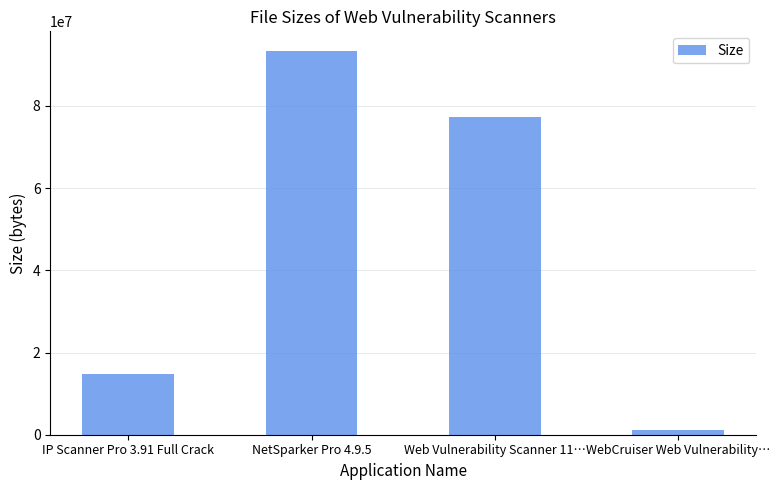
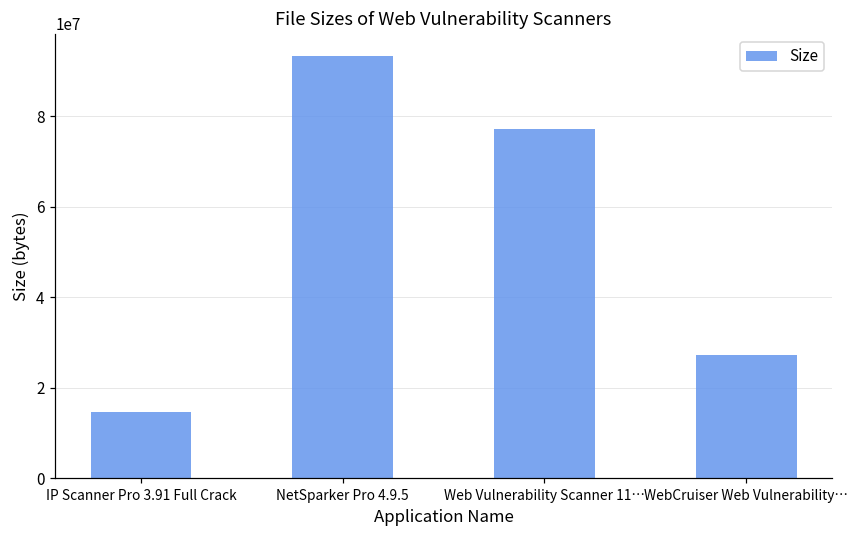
WebCruiser Web Vulnerability…: 1000000 -> 27000000
